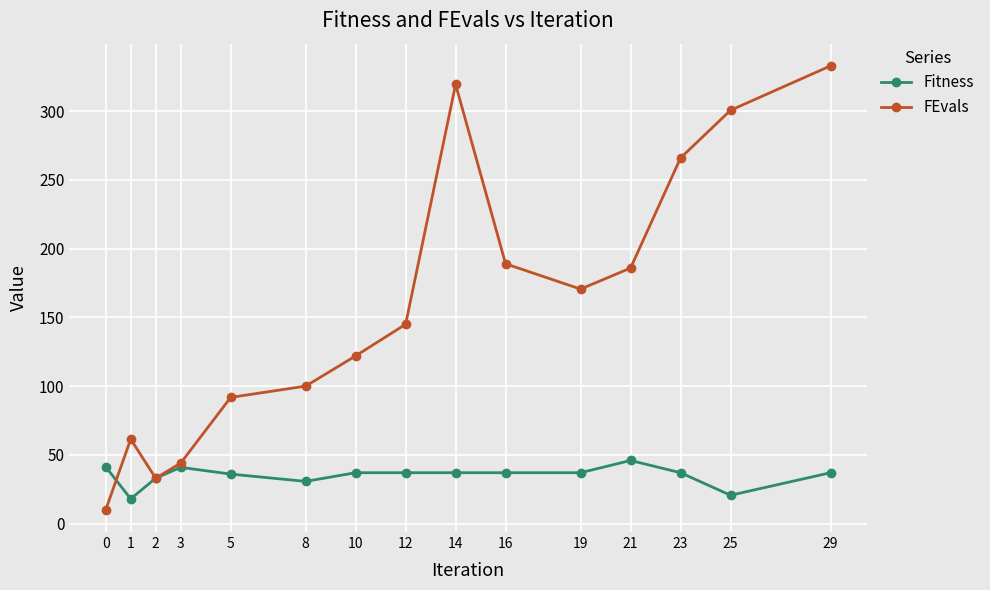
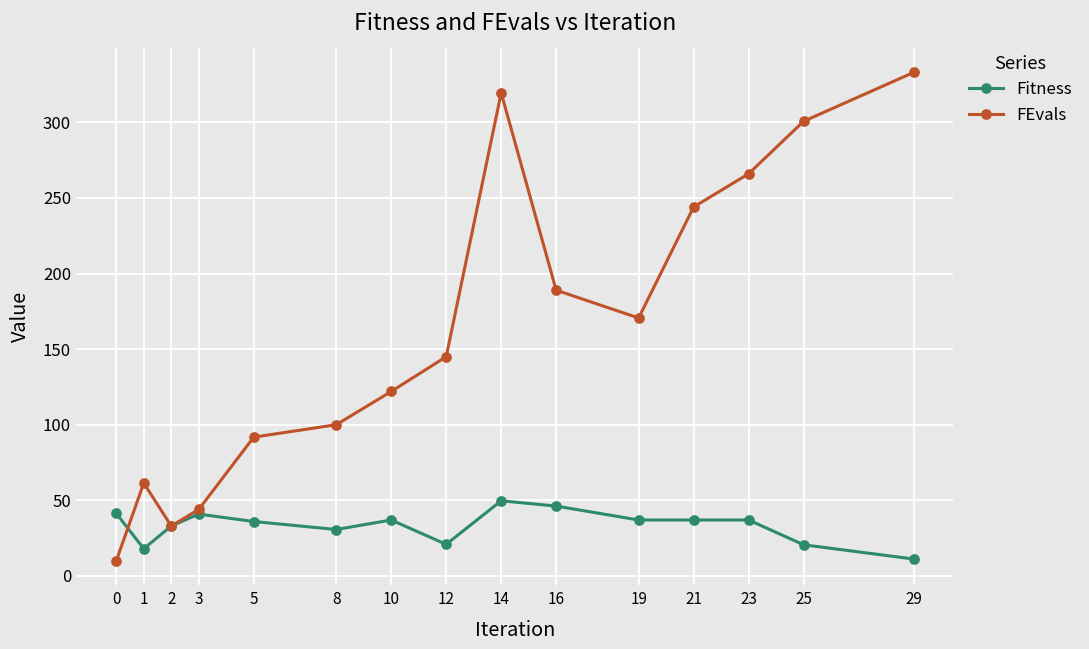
Fitness, 12: 37 -> 21
Fitness, 14: 37 -> 50
Fitness, 16: 37 -> 46
Fitness, 21: 46 -> 37
FEvals, 21: 186 -> 244
Fitness, 29: 37 -> 11
